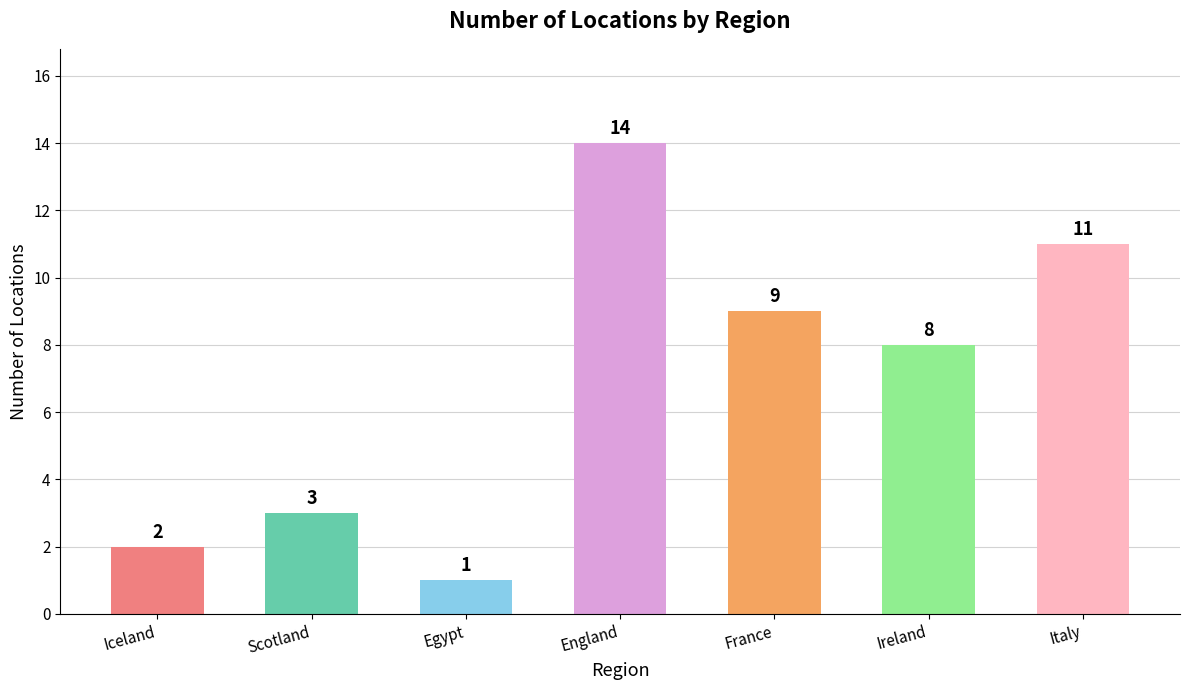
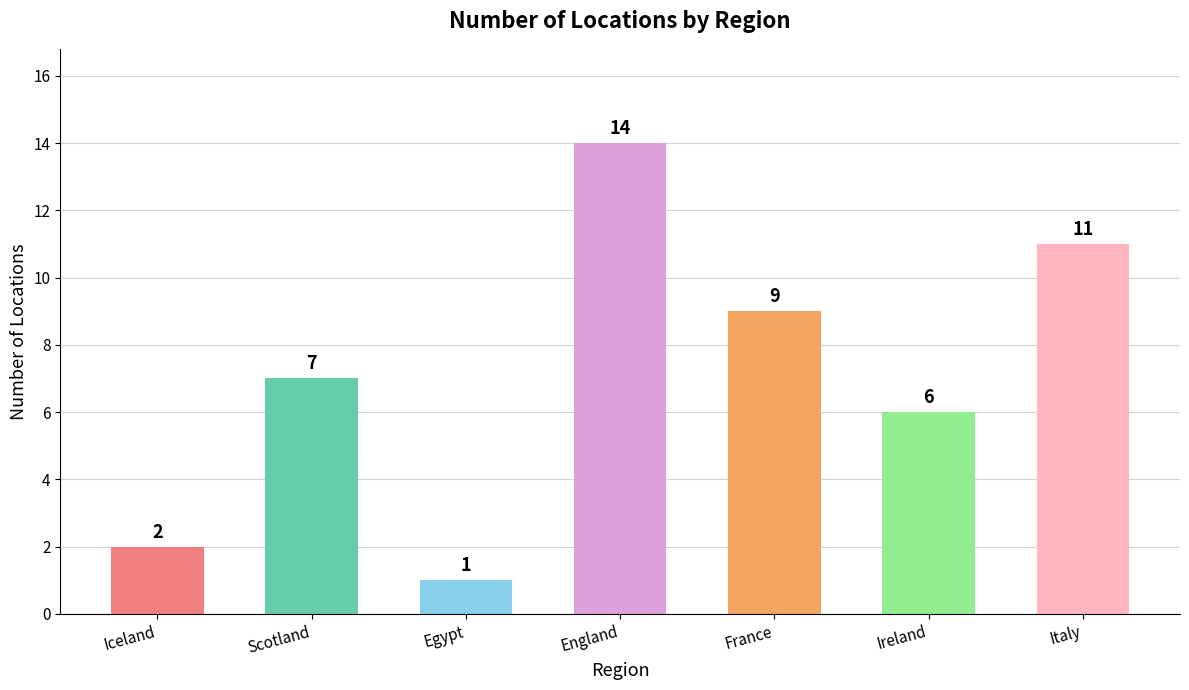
Scotland: 3 -> 7
Ireland: 8 -> 6
